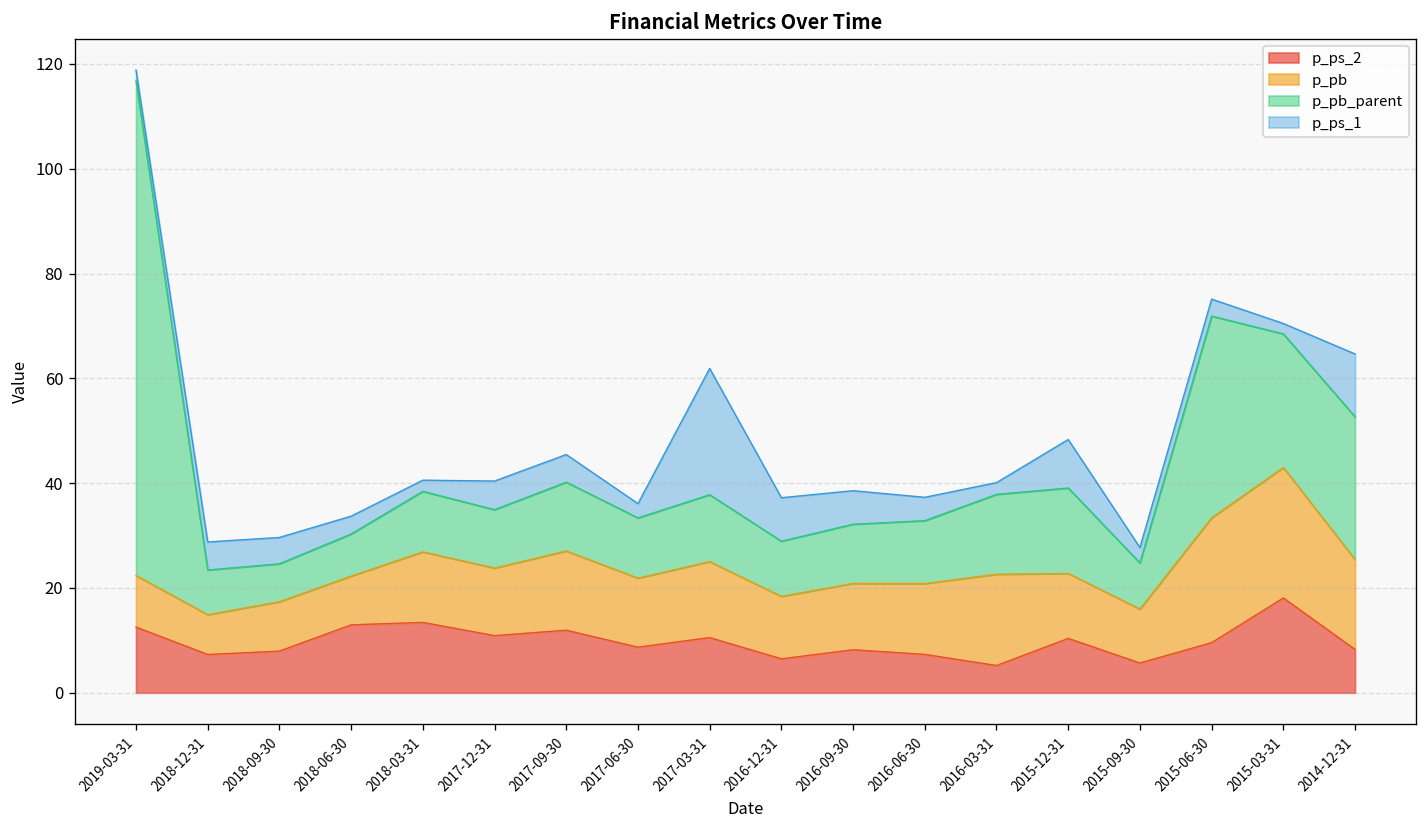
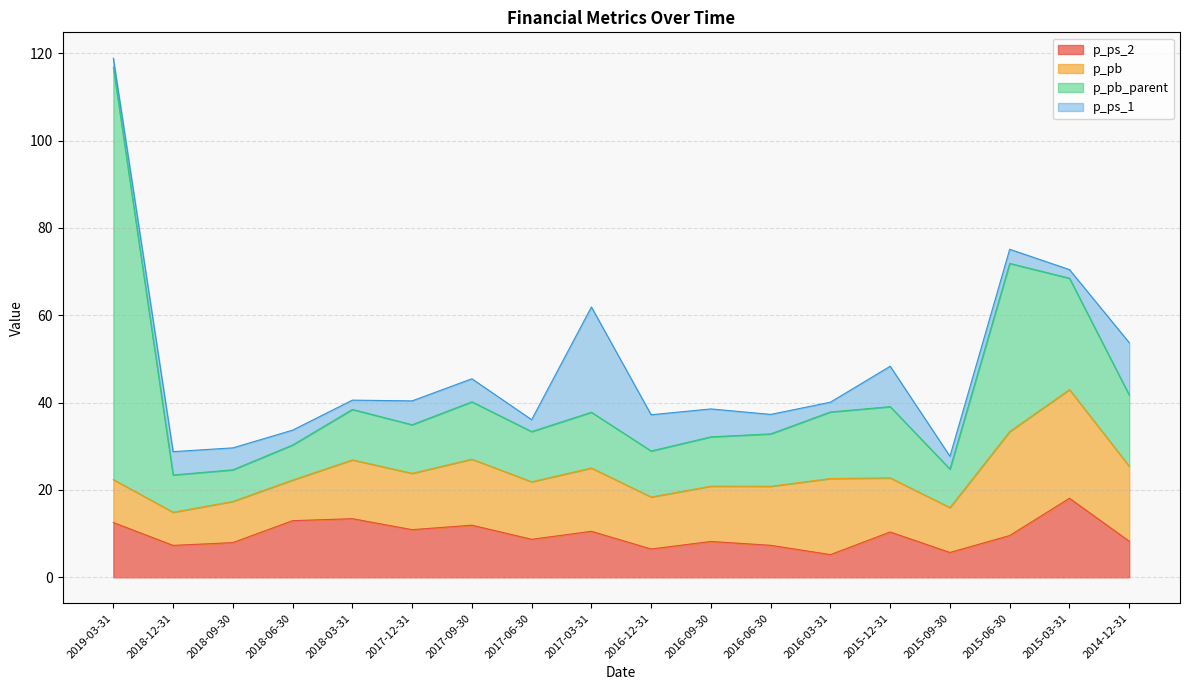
p_pb_parent, 2014-12-31: 27 -> 16
